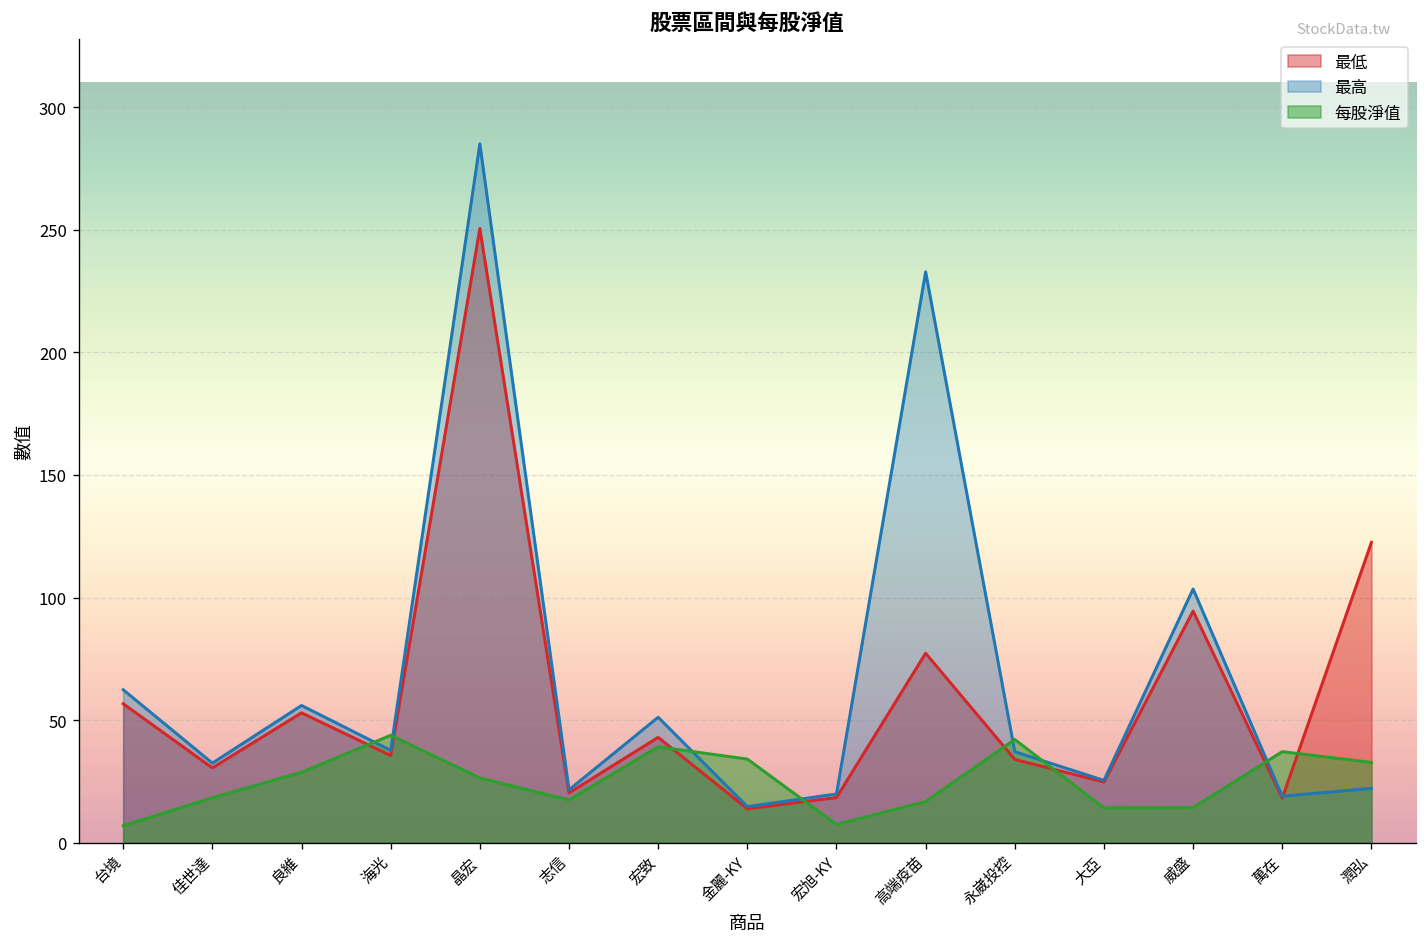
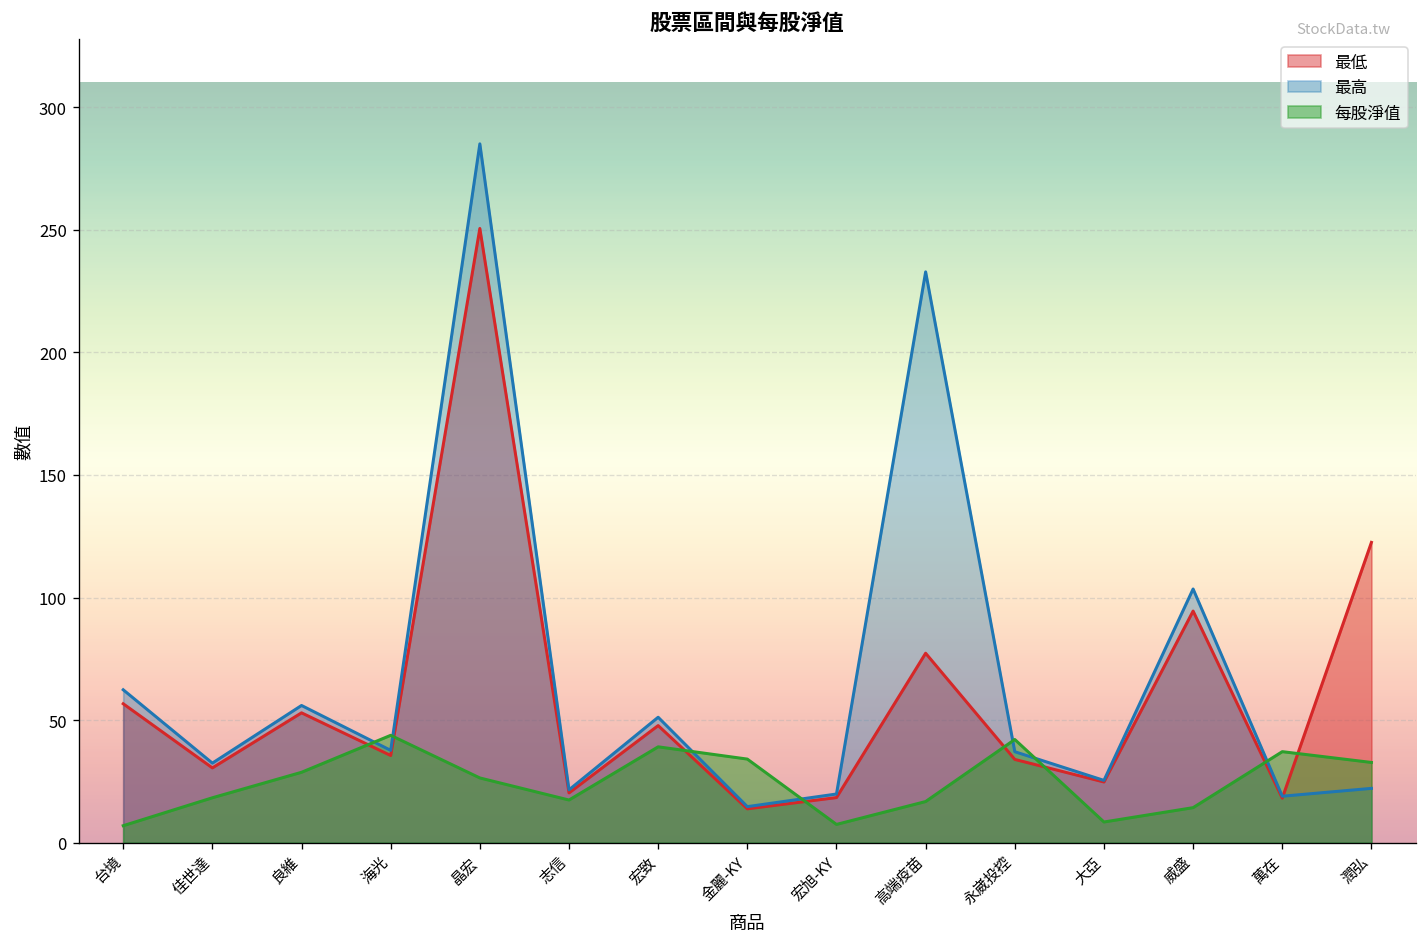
最低, 宏致: 43 -> 48
每股淨值, 大亞: 14 -> 8
